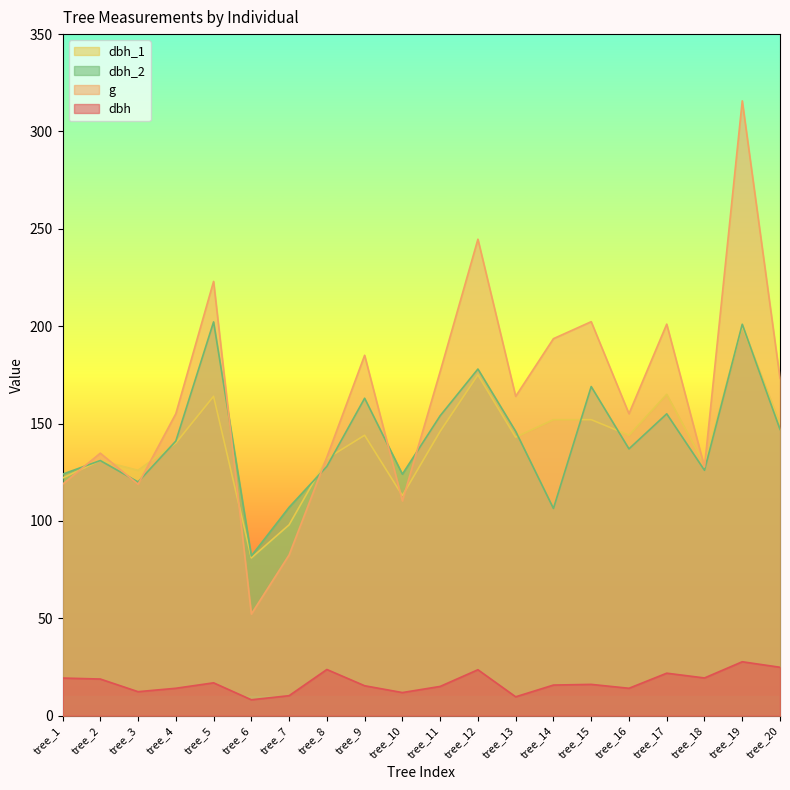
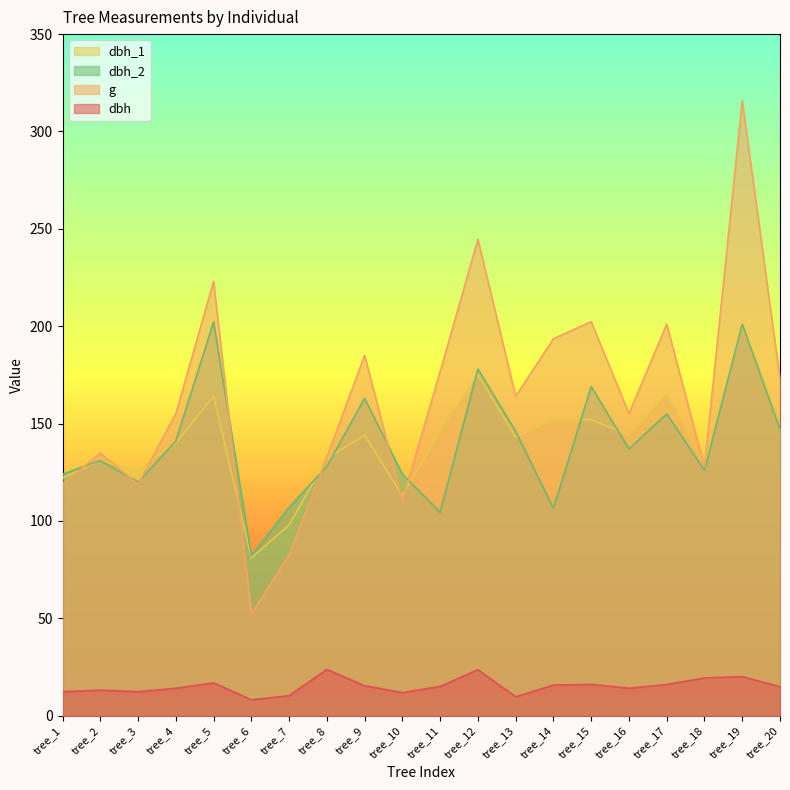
dbh, tree_1: 19 -> 12
dbh, tree_2: 19 -> 13
dbh_2, tree_11: 154 -> 104
dbh, tree_17: 22 -> 16
dbh, tree_19: 28 -> 20
dbh, tree_20: 25 -> 15
